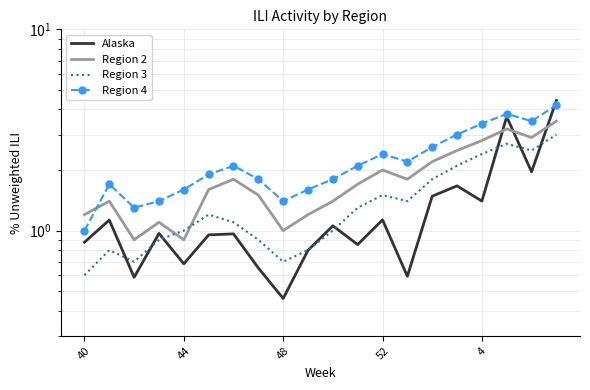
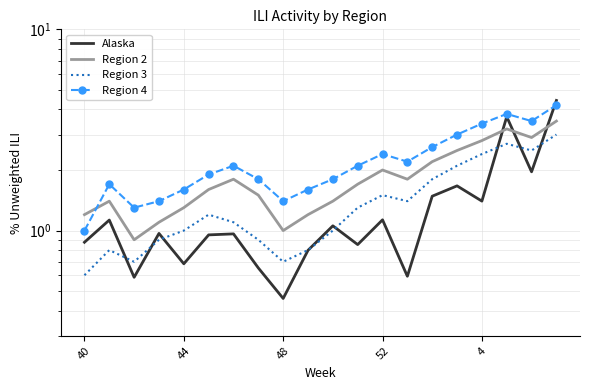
Region 2, 44: 0.9 -> 1.3
